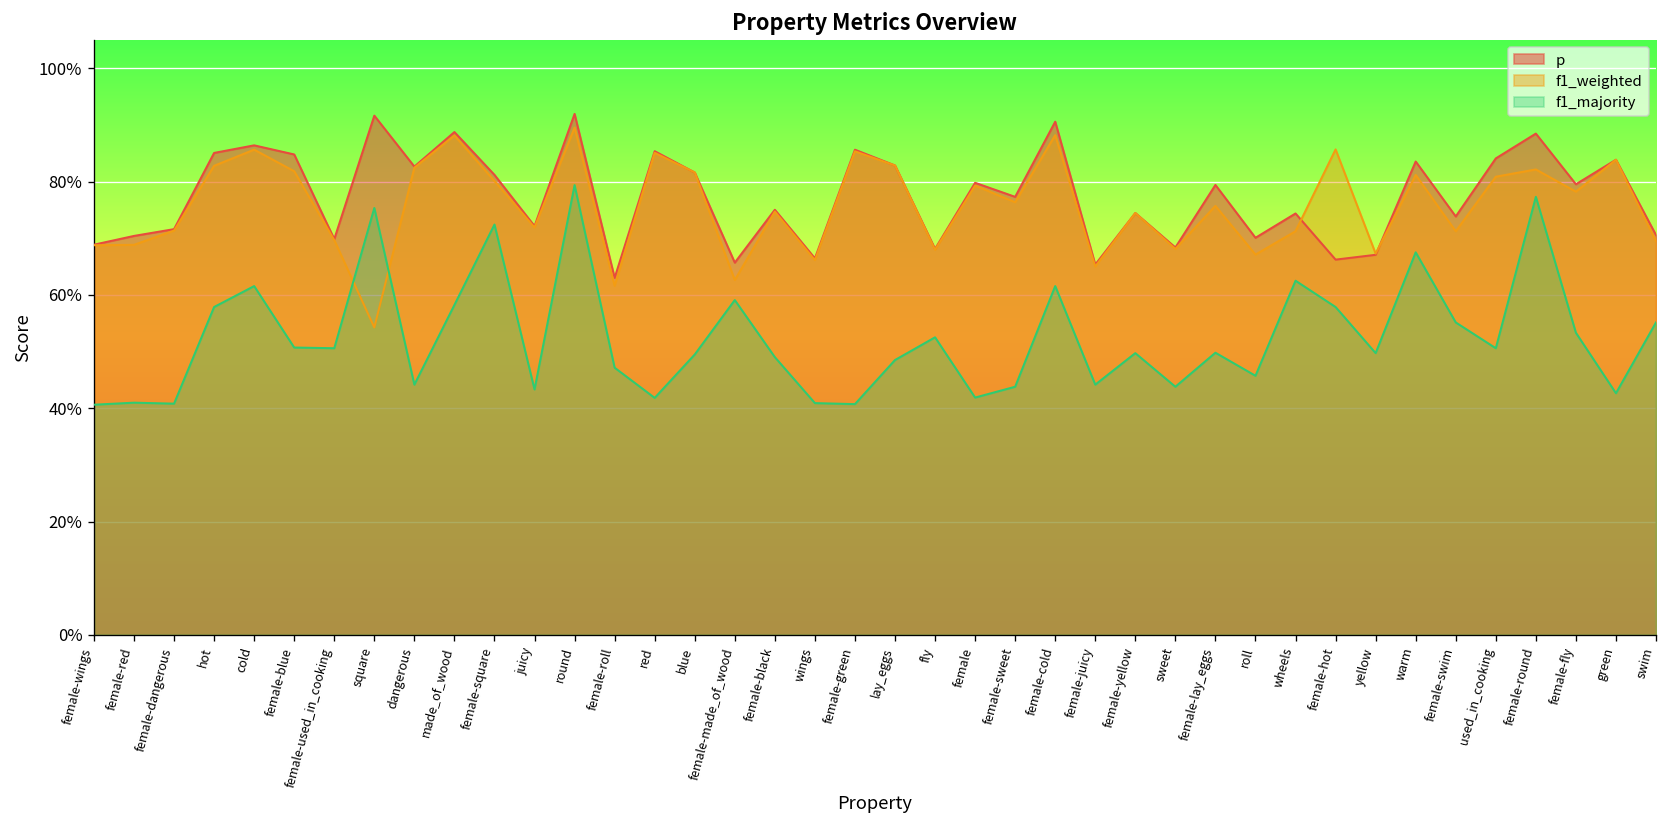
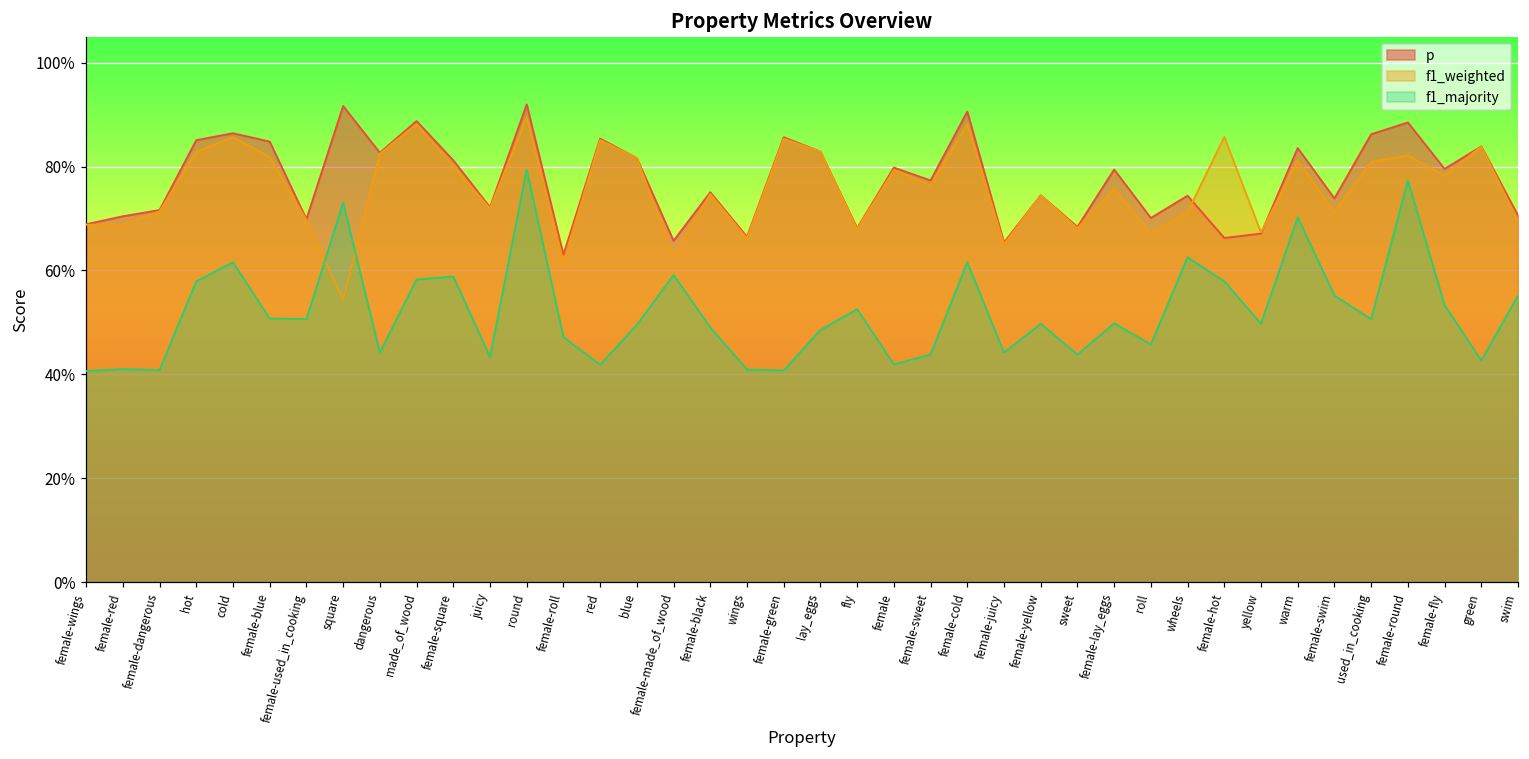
f1_majority, square: 75% -> 73%
f1_majority, female-square: 72% -> 59%
f1_majority, warm: 68% -> 70%
p, used_in_cooking: 84% -> 86%
